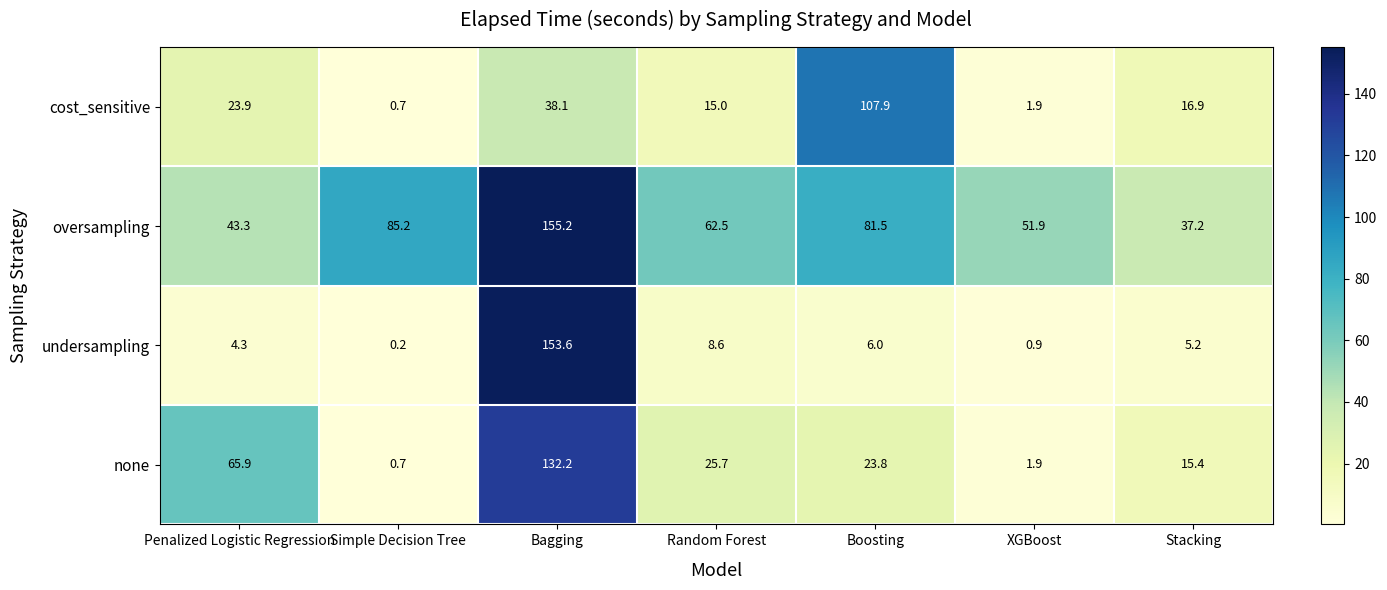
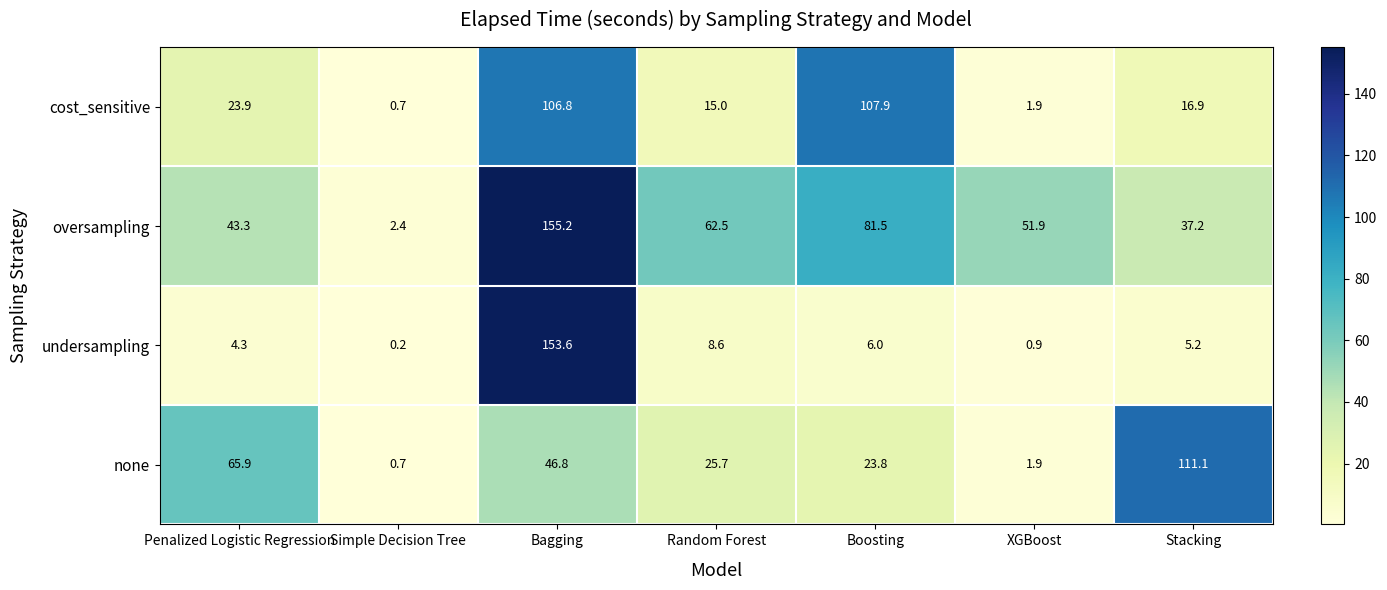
cost_sensitive, Bagging: 38.1 -> 106.8
oversampling, Simple Decision Tree: 85.2 -> 2.4
none, Bagging: 132.2 -> 46.8
none, Stacking: 15.4 -> 111.1
